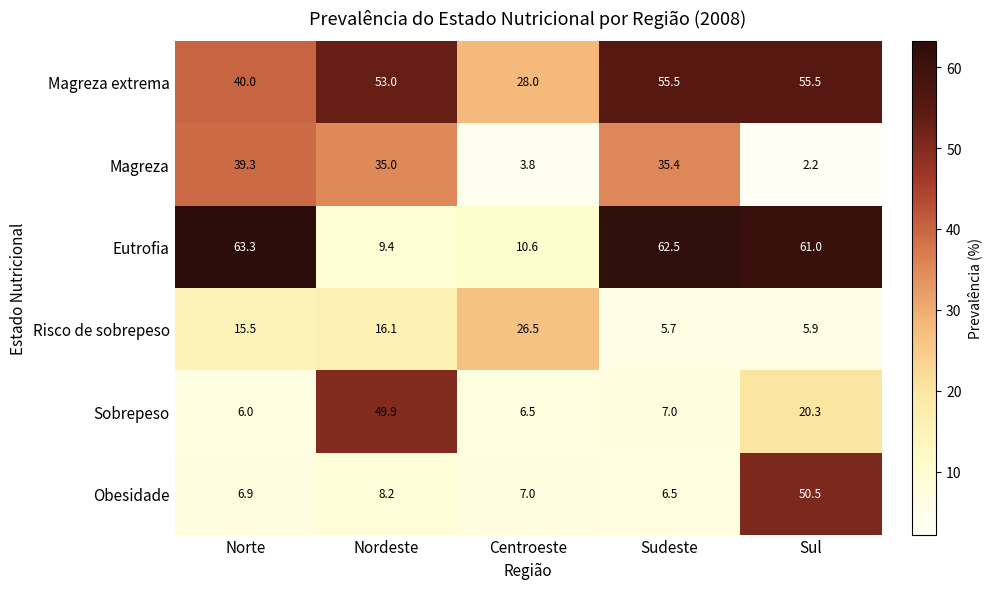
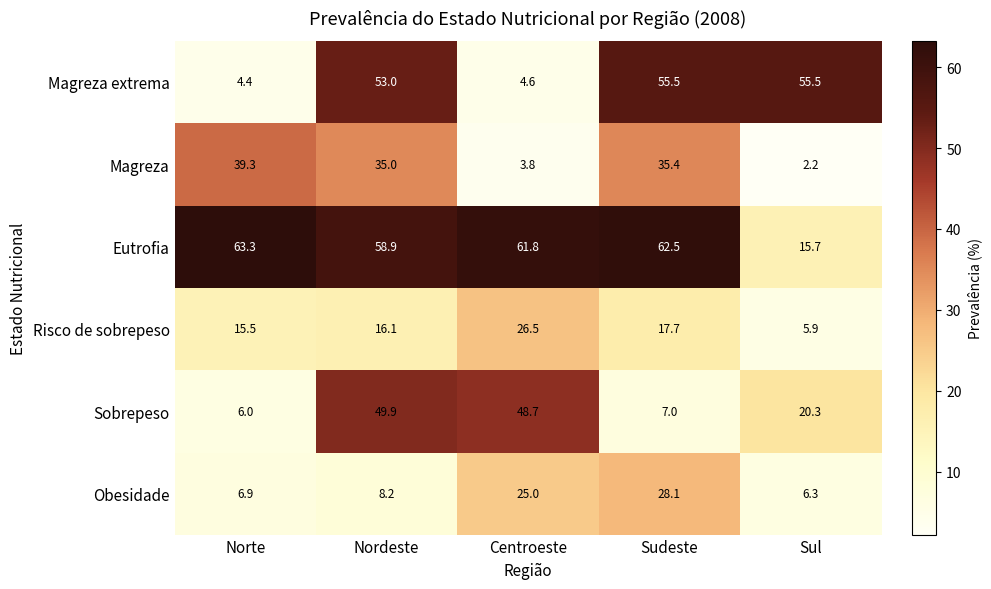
Magreza extrema, Norte: 40.0 -> 4.4
Magreza extrema, Centroeste: 28.0 -> 4.6
Eutrofia, Nordeste: 9.4 -> 58.9
Eutrofia, Centroeste: 10.6 -> 61.8
Eutrofia, Sul: 61.0 -> 15.7
Risco de sobrepeso, Sudeste: 5.7 -> 17.7
Sobrepeso, Centroeste: 6.5 -> 48.7
Obesidade, Centroeste: 7.0 -> 25.0
Obesidade, Sudeste: 6.5 -> 28.1
Obesidade, Sul: 50.5 -> 6.3
